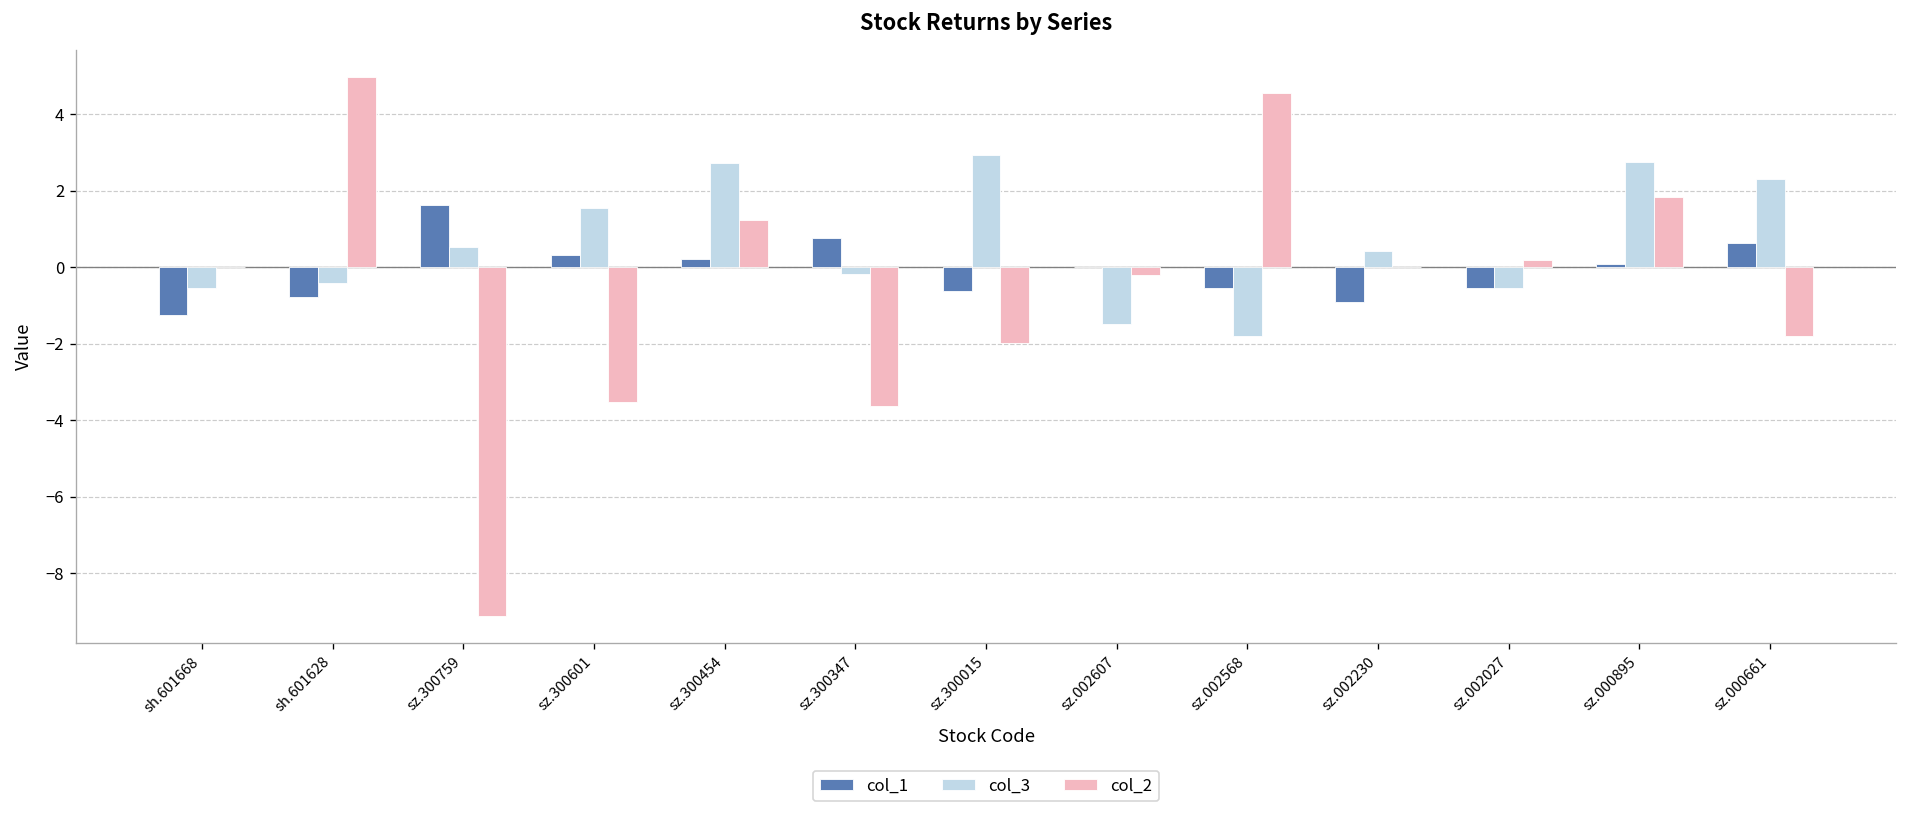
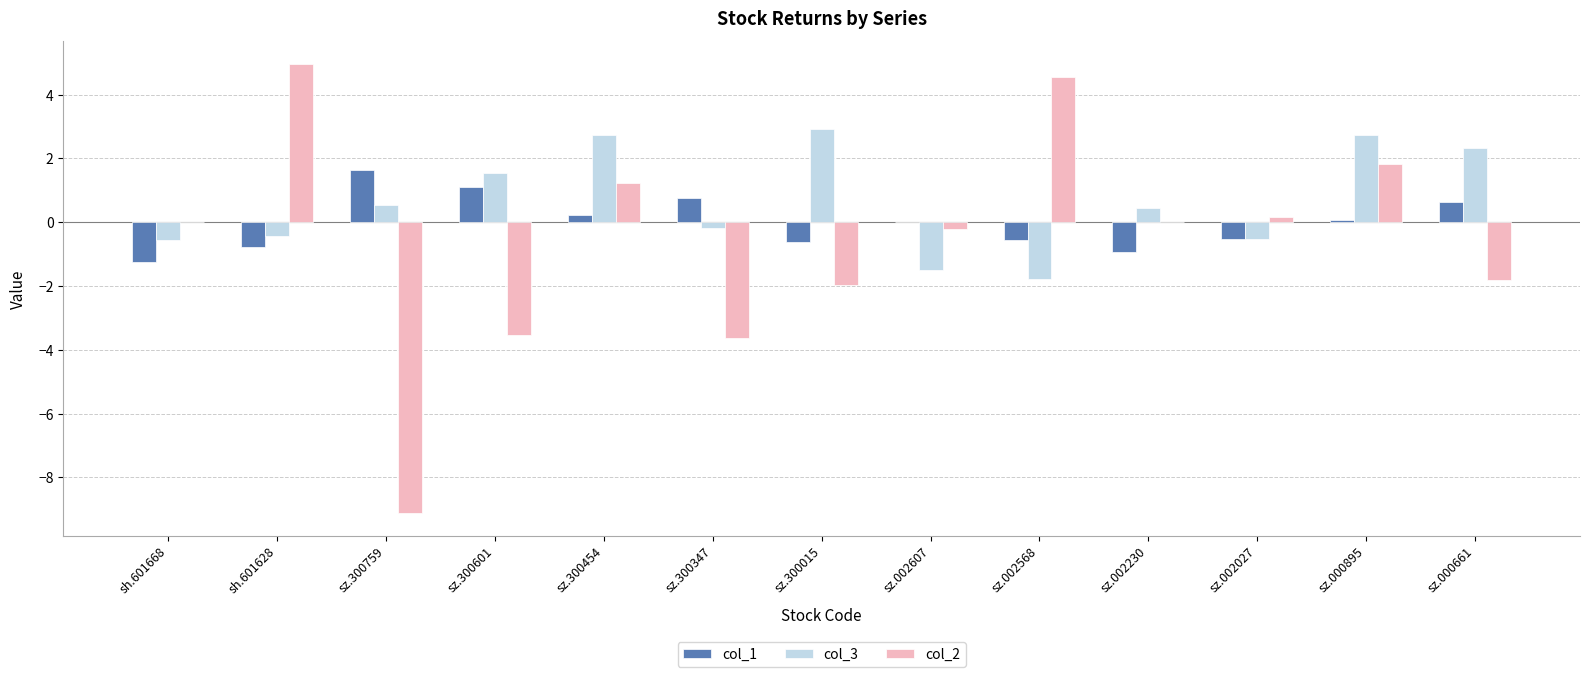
col_1, sz.300601: 0.3 -> 1.1
